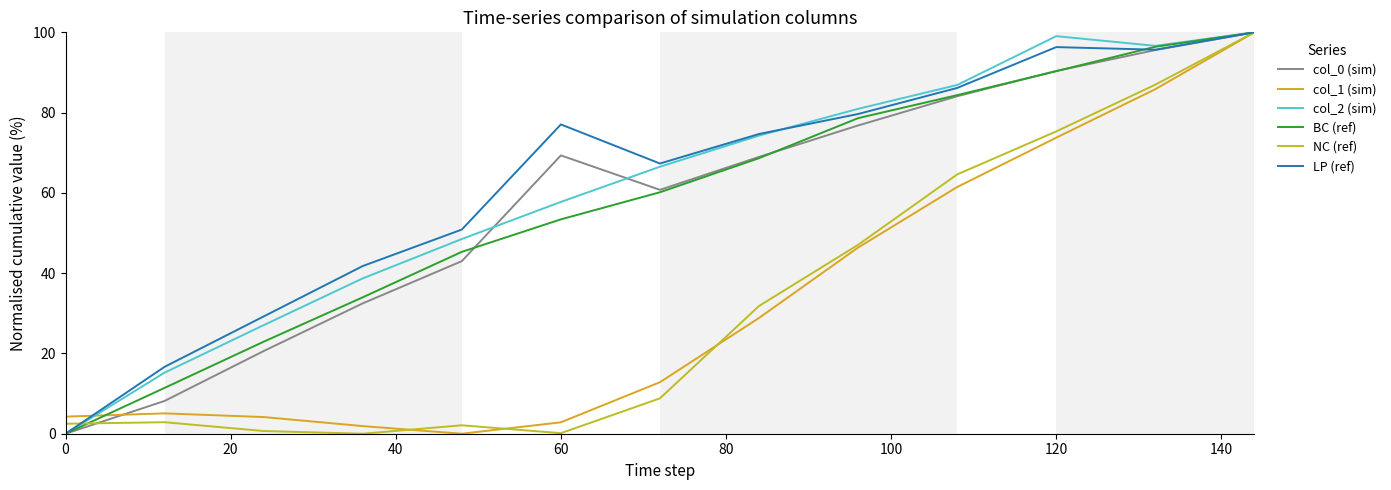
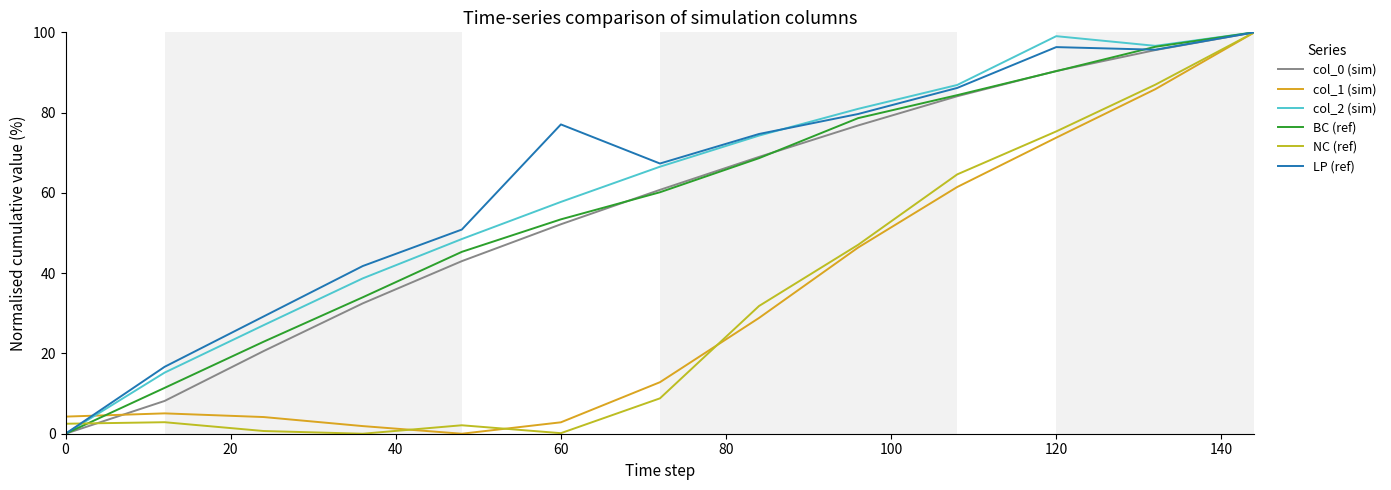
col_0 (sim), 60: 69 -> 52
